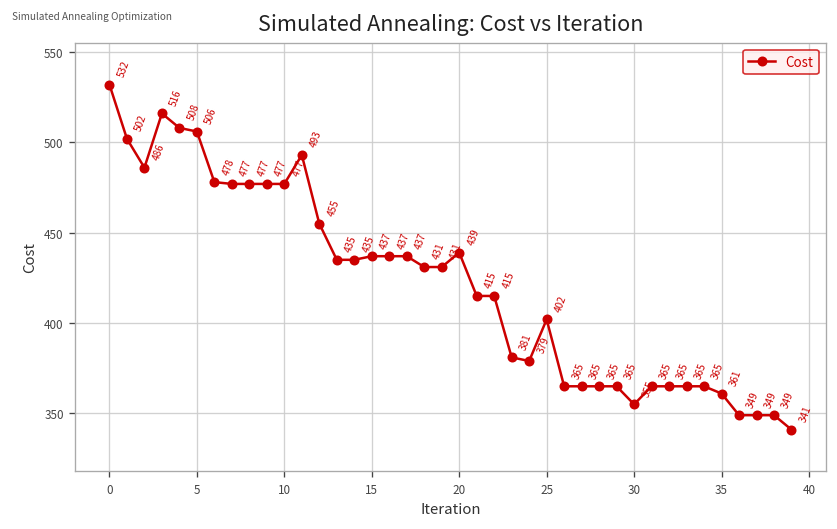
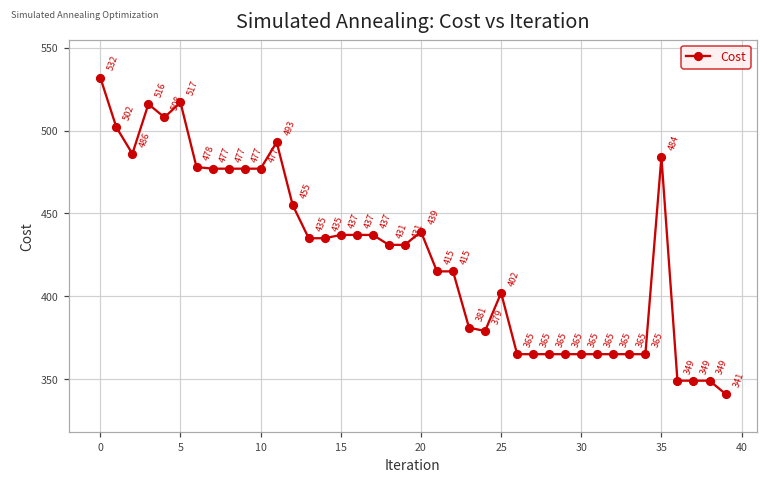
5: 506 -> 517
30: 355 -> 365
35: 361 -> 484
